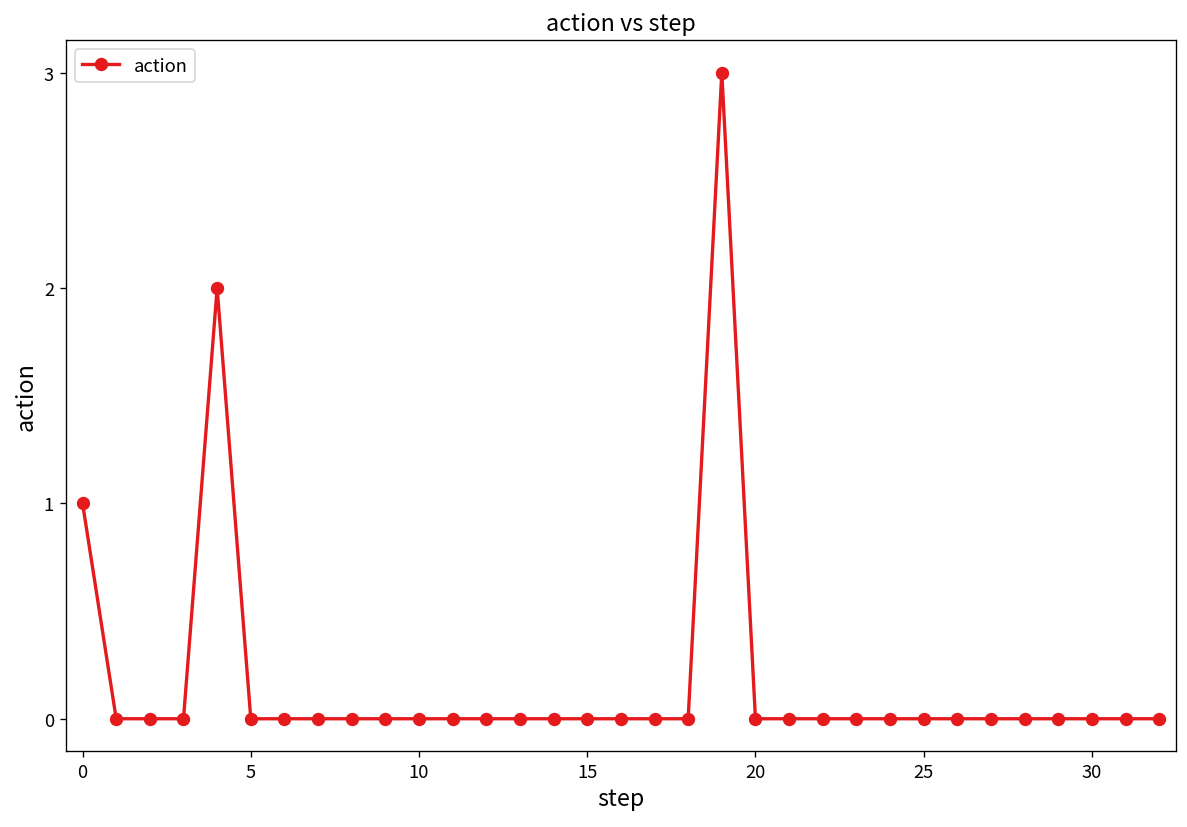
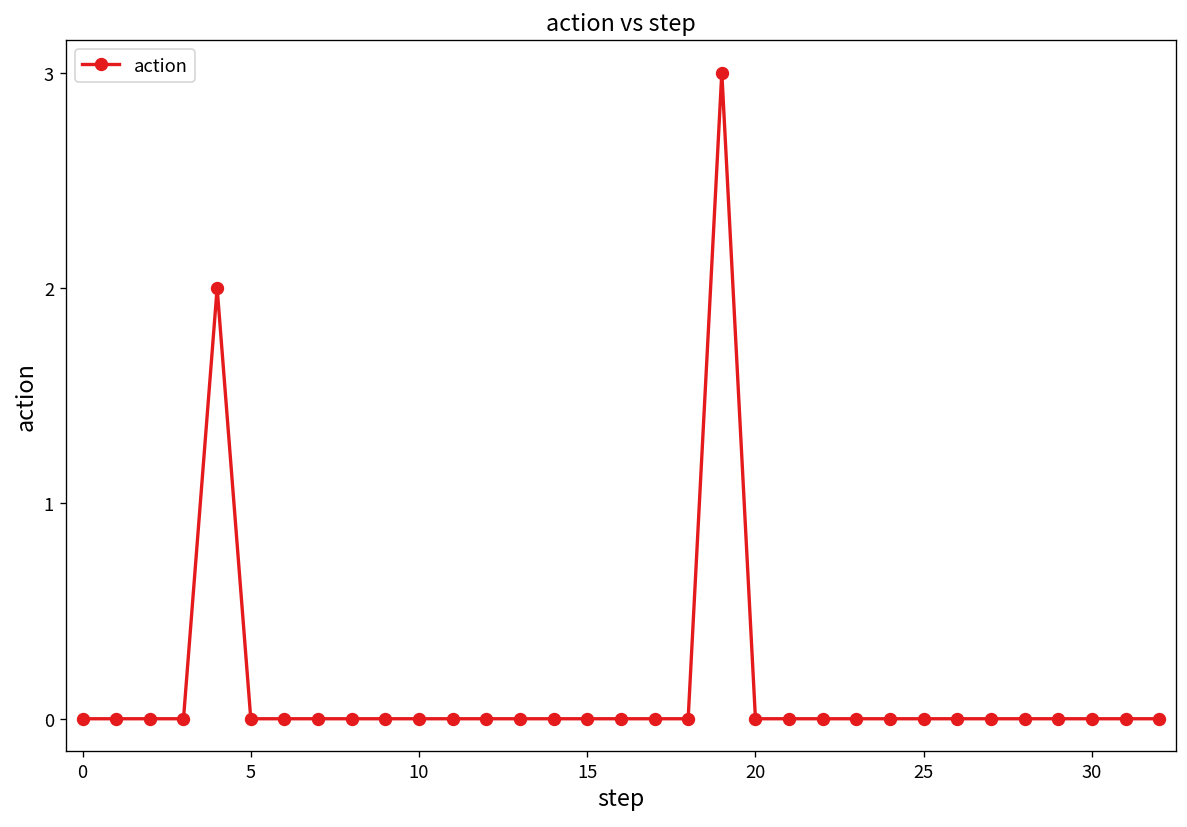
0: 1 -> 0
